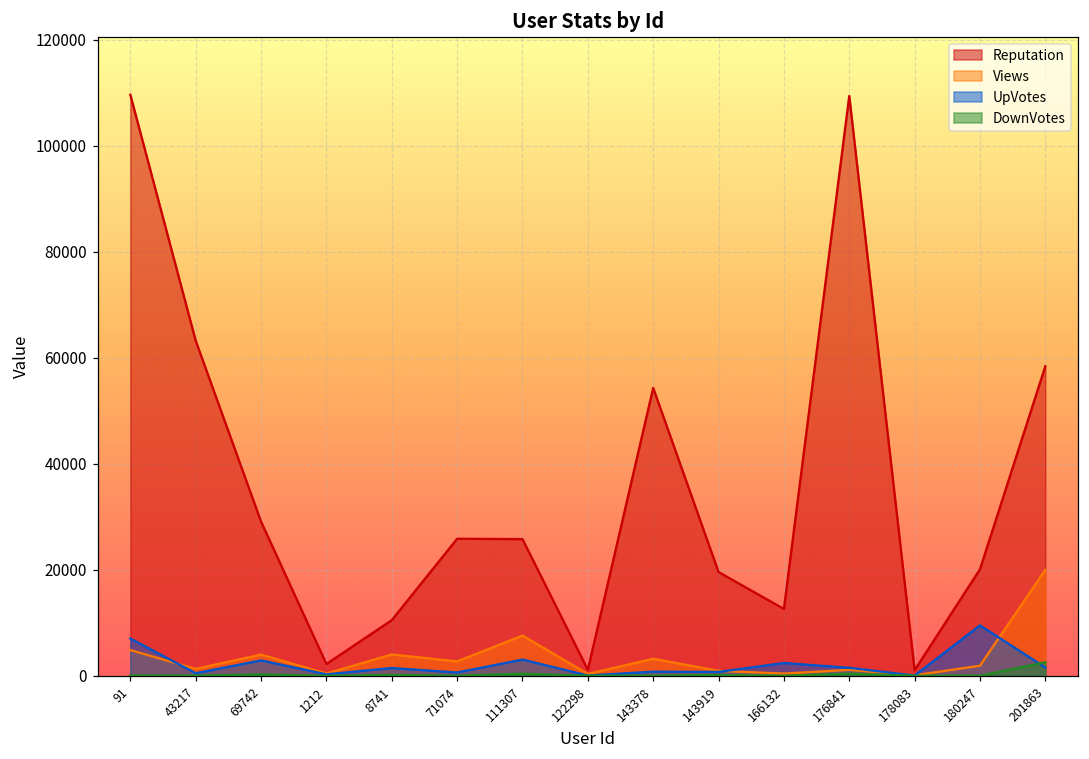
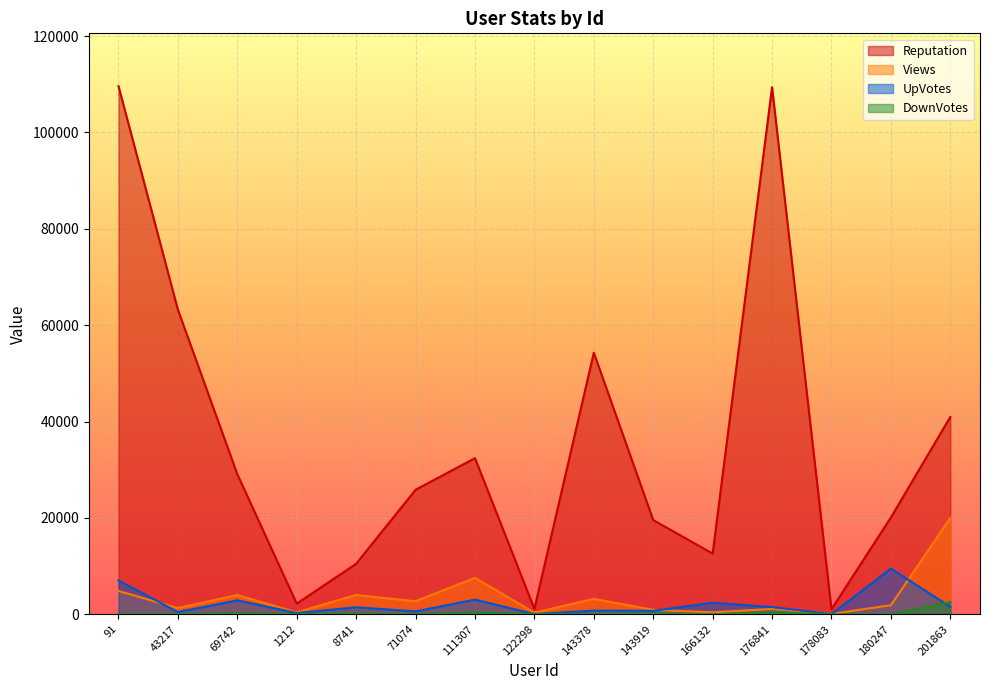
Reputation, 111307: 26000 -> 32000
Reputation, 201863: 58000 -> 41000
